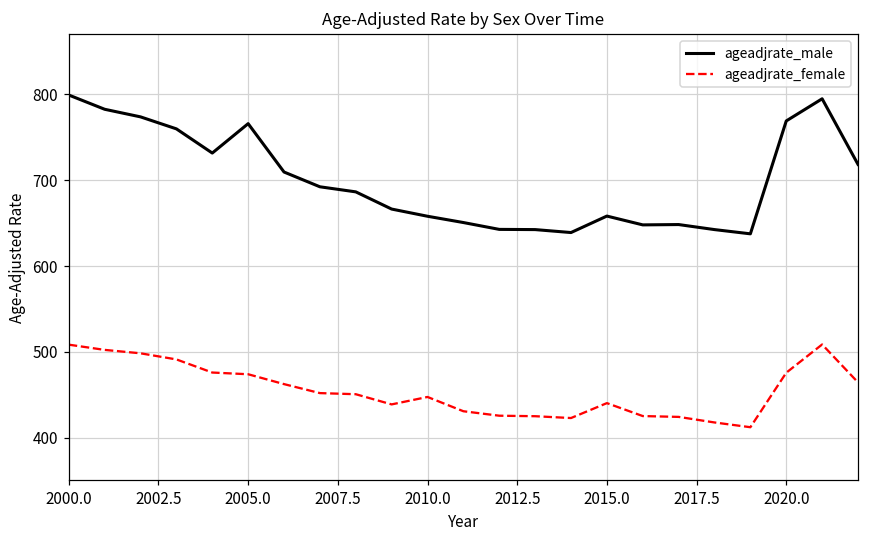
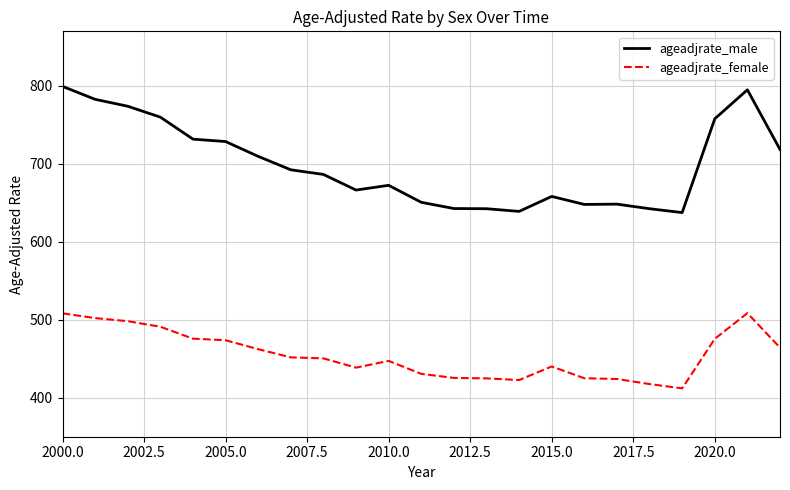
ageadjrate_male, 2005.0: 770 -> 730
ageadjrate_male, 2010.0: 660 -> 670
ageadjrate_male, 2020.0: 770 -> 760
